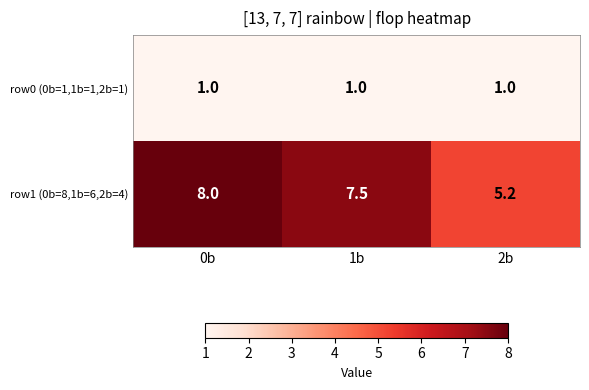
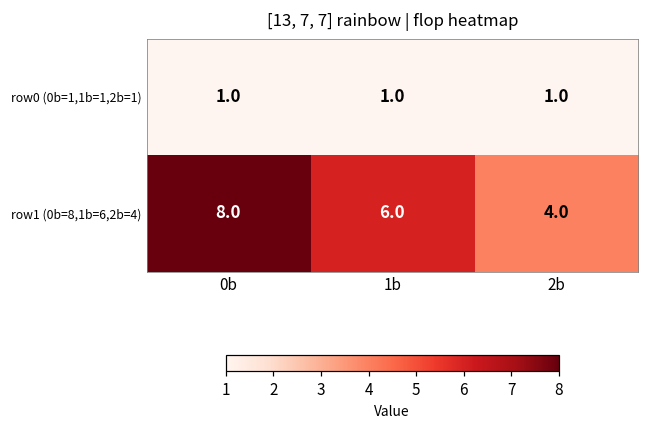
row1 (0b=8,1b=6,2b=4), 1b: 7.5 -> 6.0
row1 (0b=8,1b=6,2b=4), 2b: 5.2 -> 4.0
